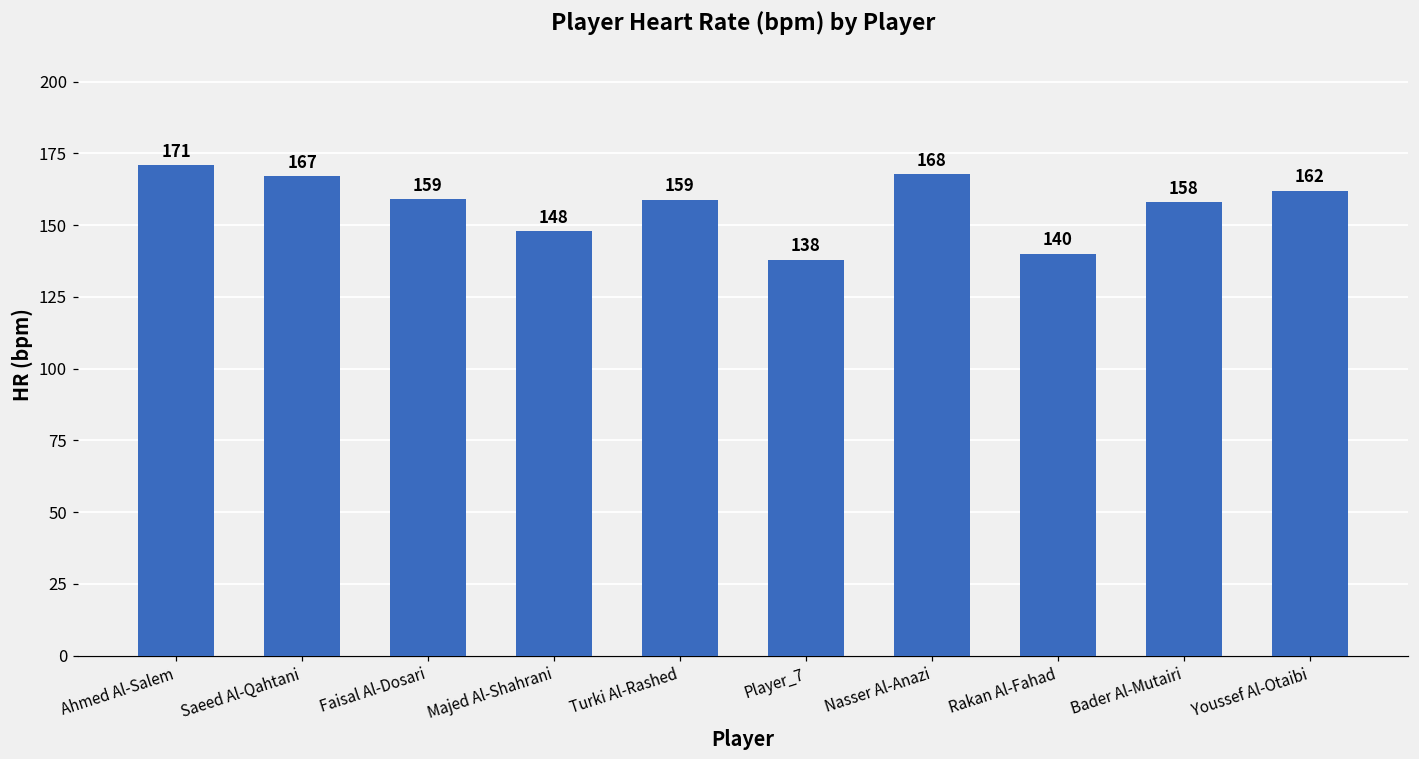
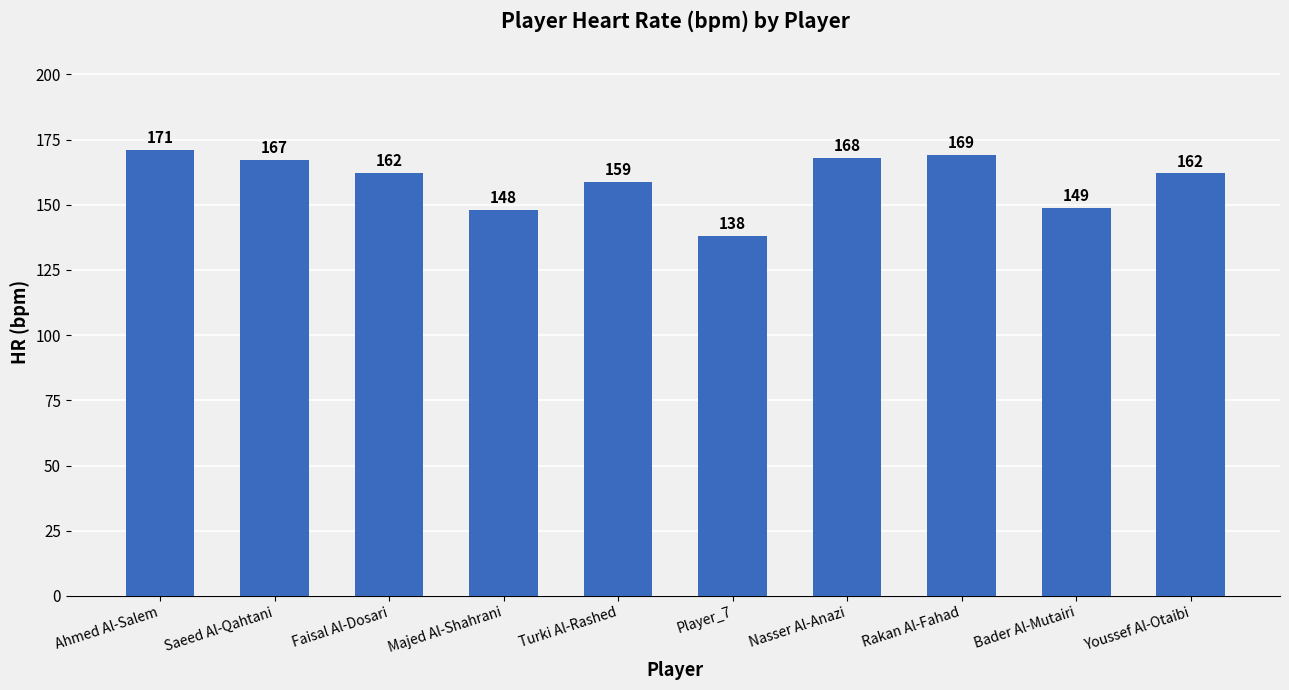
Faisal Al-Dosari: 159 -> 162
Rakan Al-Fahad: 140 -> 169
Bader Al-Mutairi: 158 -> 149
